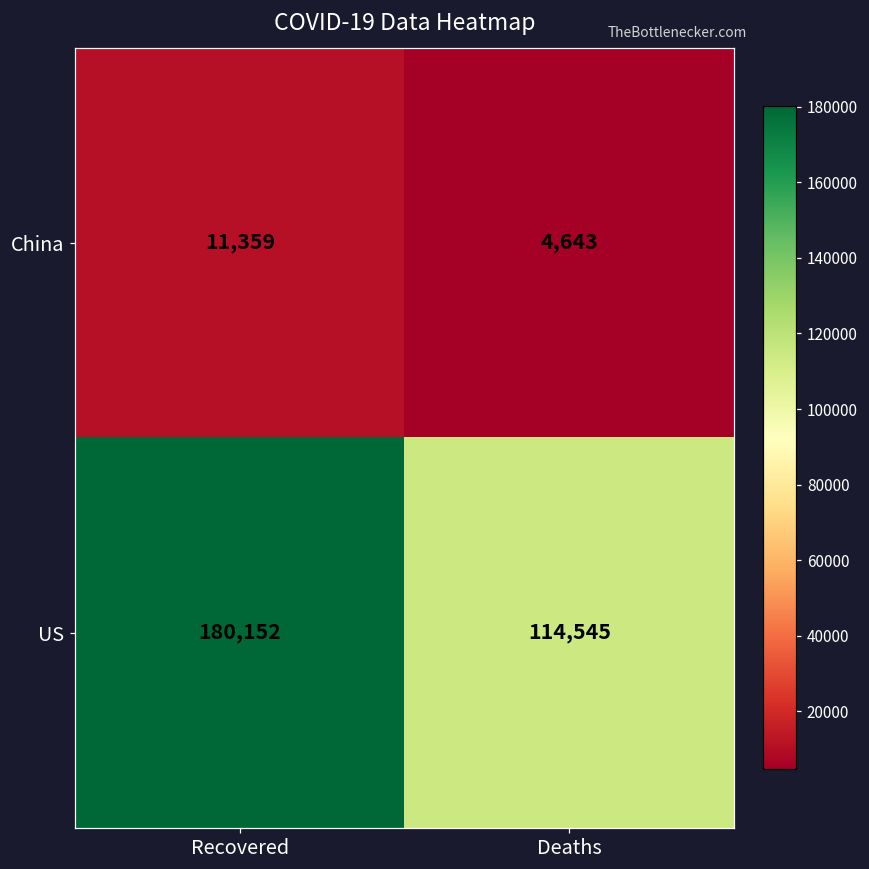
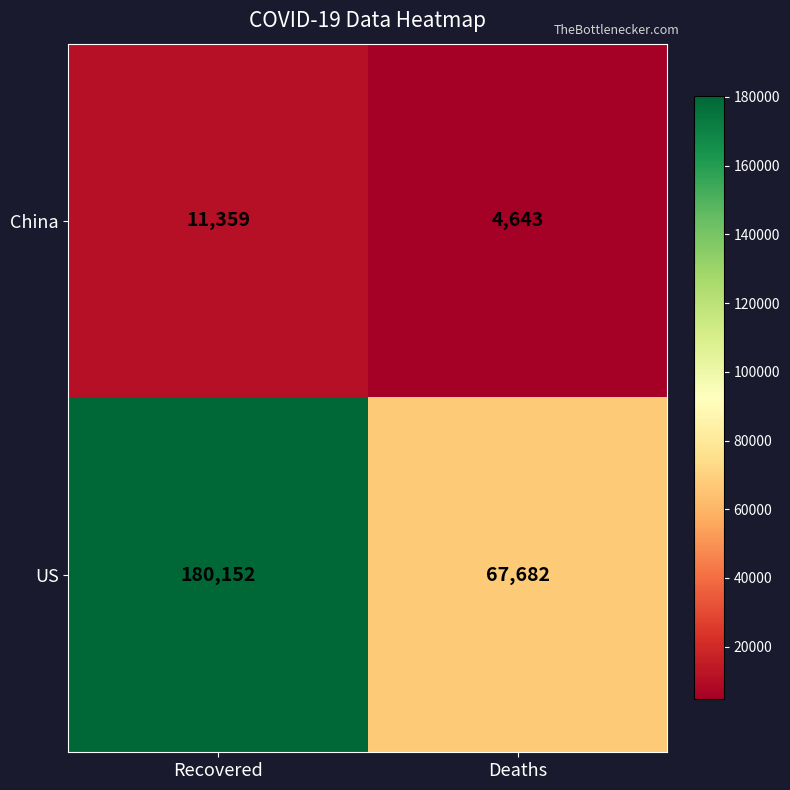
US, Deaths: 114,545 -> 67,682
